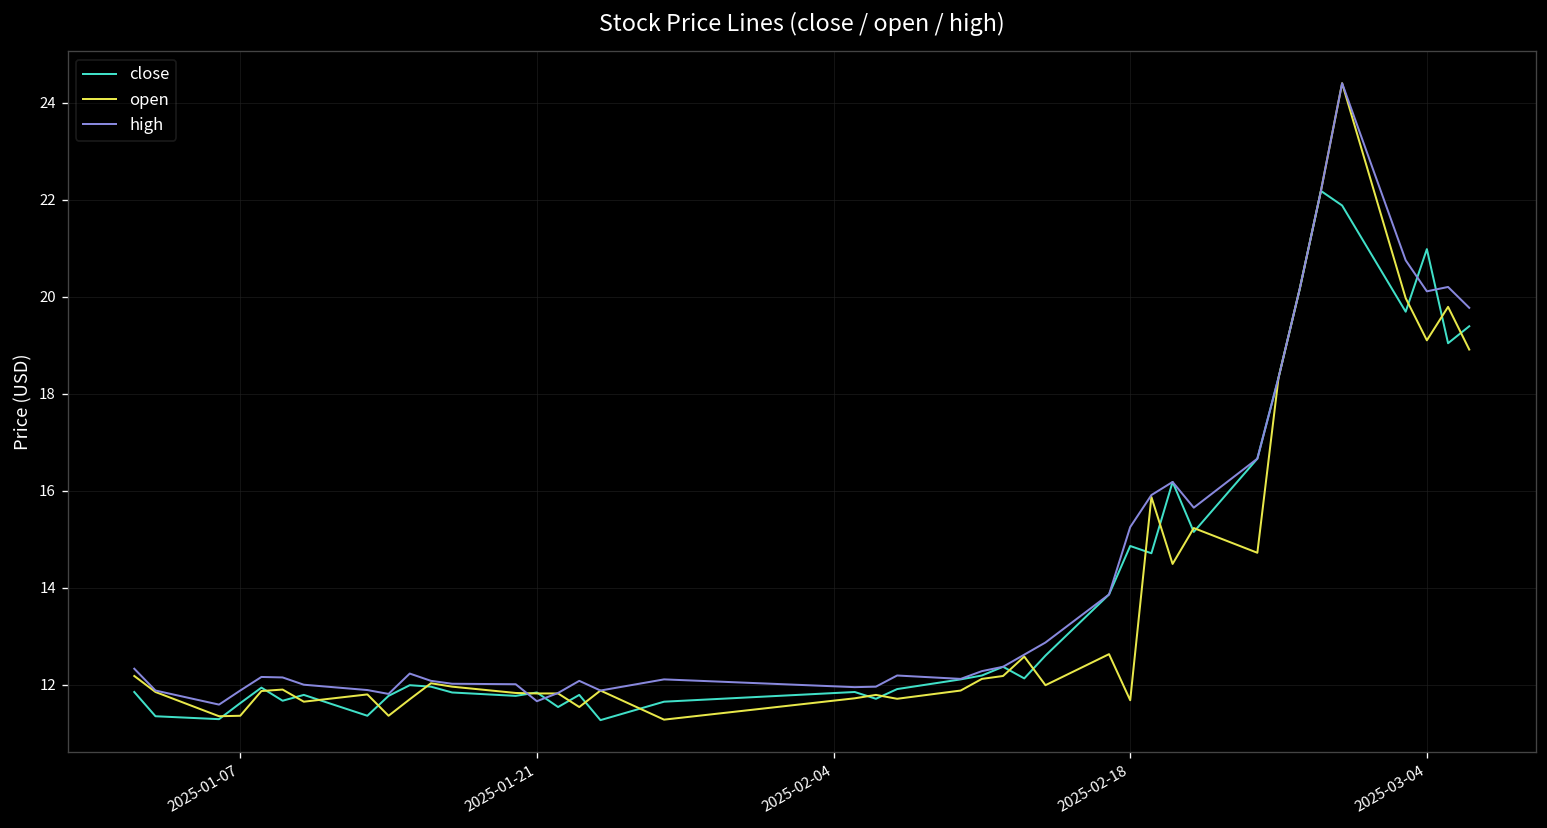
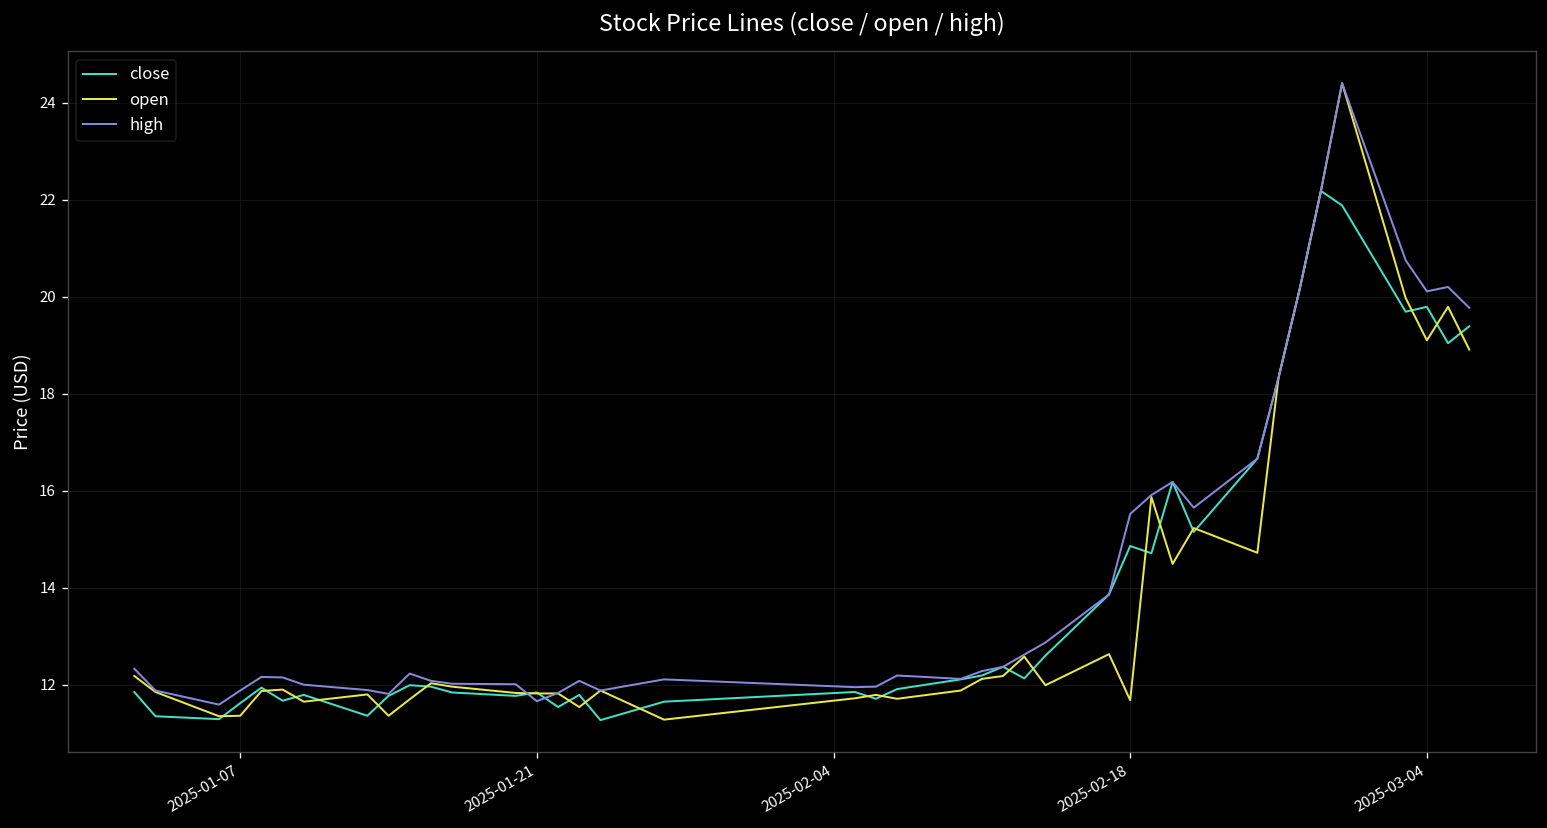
high, 2025-02-18: 15.3 -> 15.5
close, 2025-03-04: 21.0 -> 19.8
